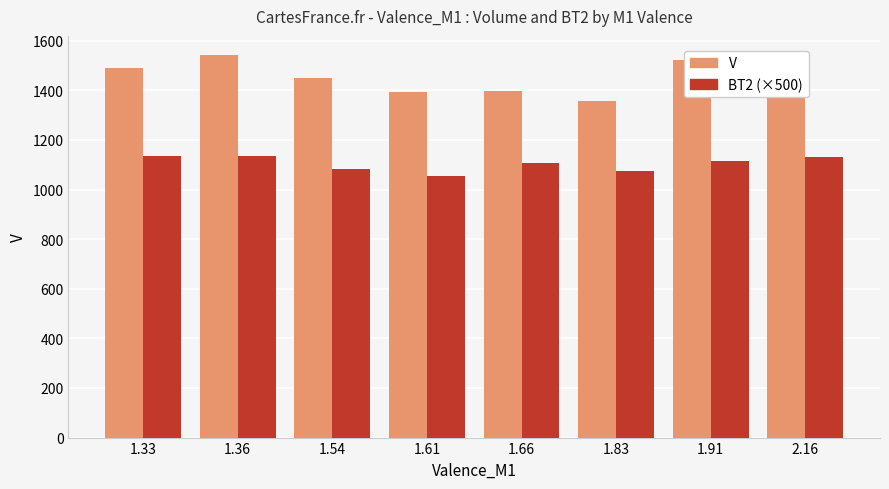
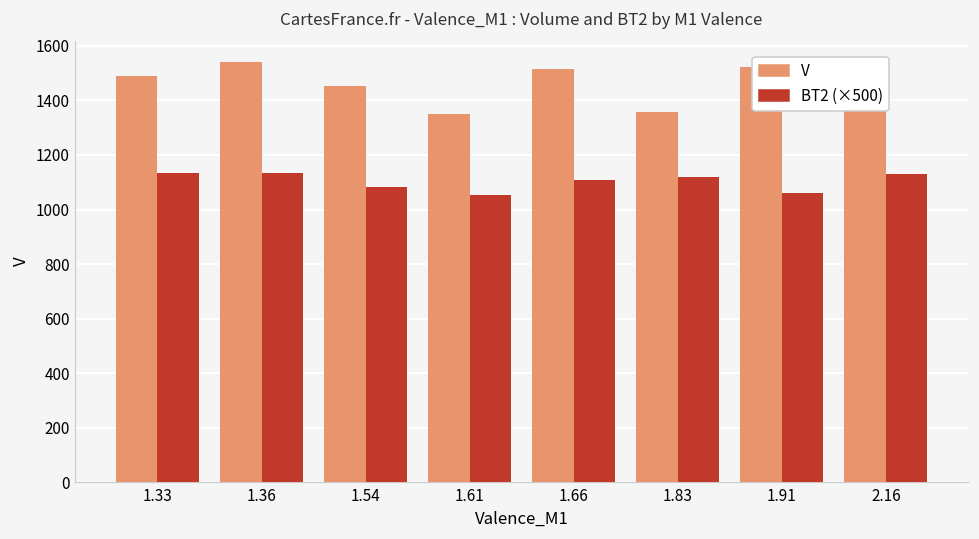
V, 1.61: 1390 -> 1350
V, 1.66: 1400 -> 1520
BT2 (×500), 1.83: 1070 -> 1120
BT2 (×500), 1.91: 1110 -> 1060
